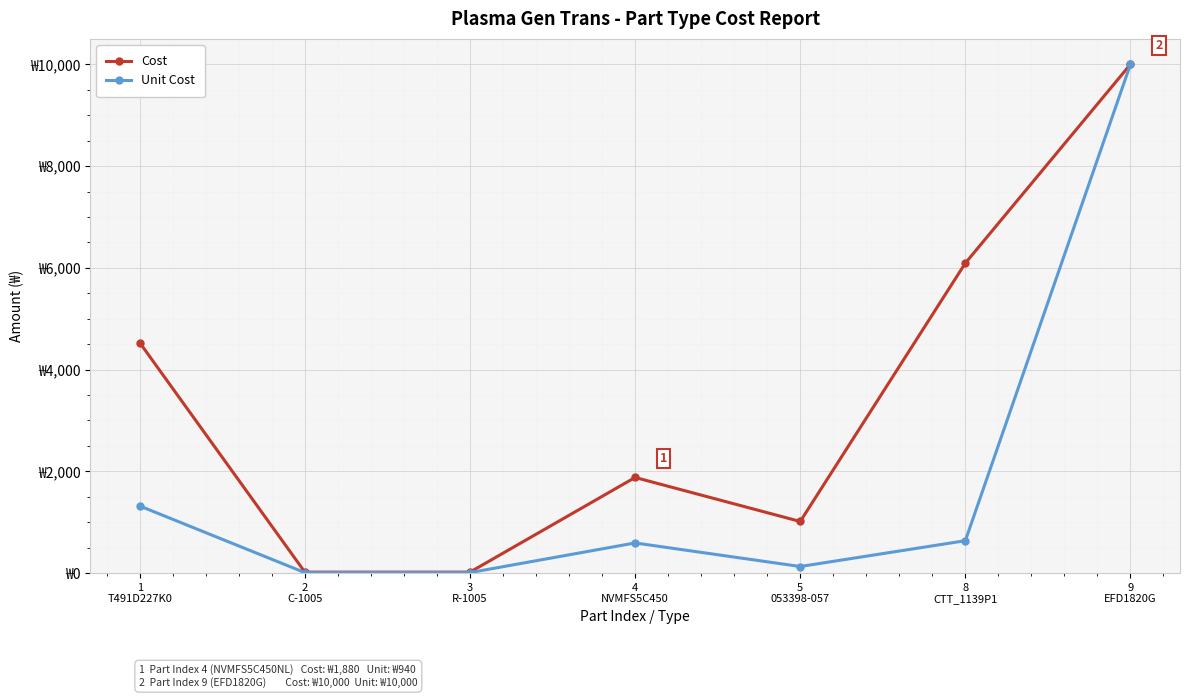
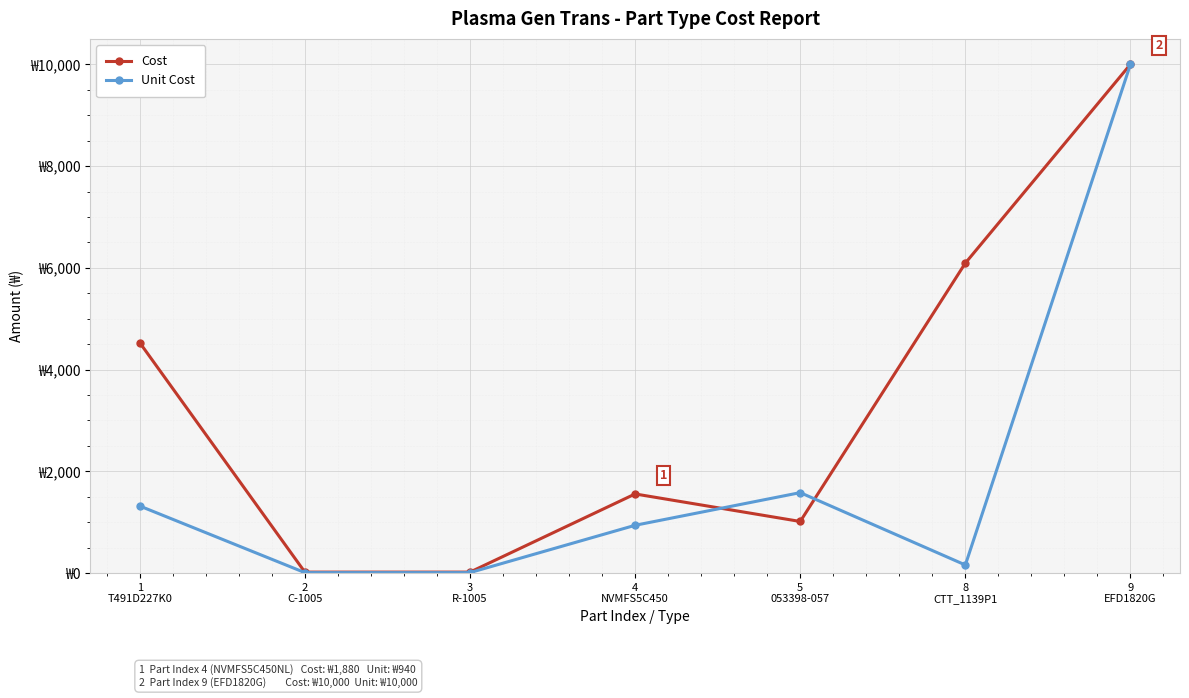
Cost, 4 NVMFS5C450: ₩1,900 -> ₩1,600
Unit Cost, 4 NVMFS5C450: ₩600 -> ₩900
Unit Cost, 5 053398-057: ₩100 -> ₩1,600
Unit Cost, 8 CTT_1139P1: ₩600 -> ₩200
